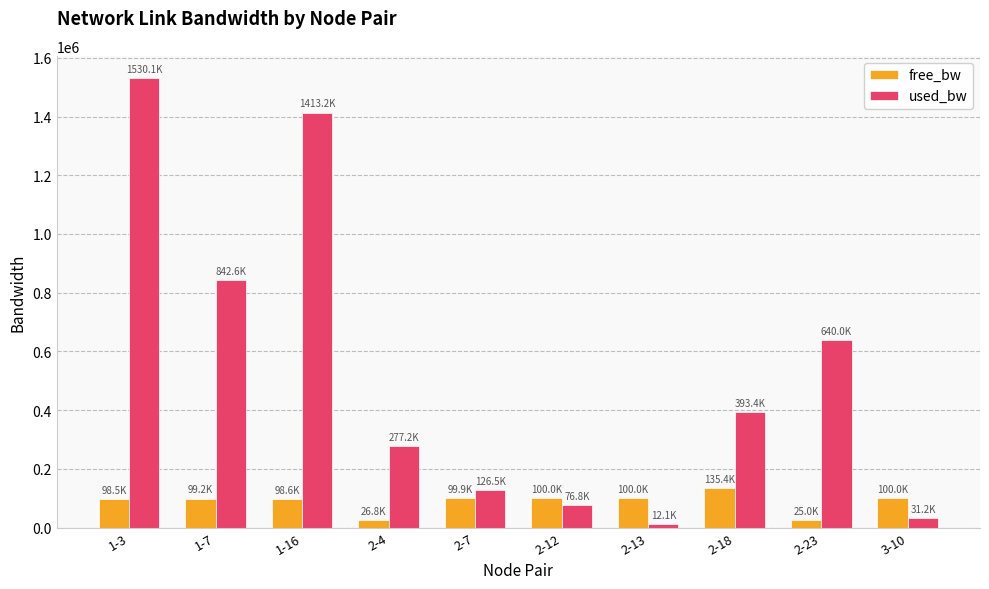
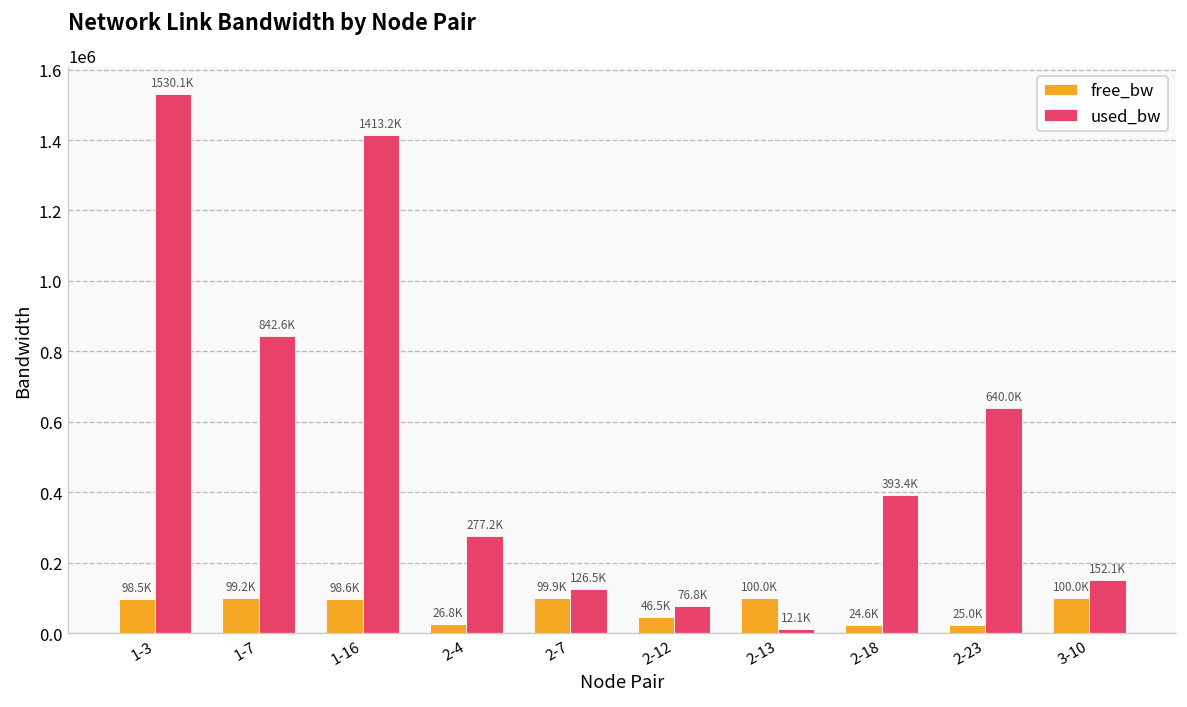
free_bw, 2-12: 100.0K -> 46.5K
free_bw, 2-18: 135.4K -> 24.6K
used_bw, 3-10: 31.2K -> 152.1K
